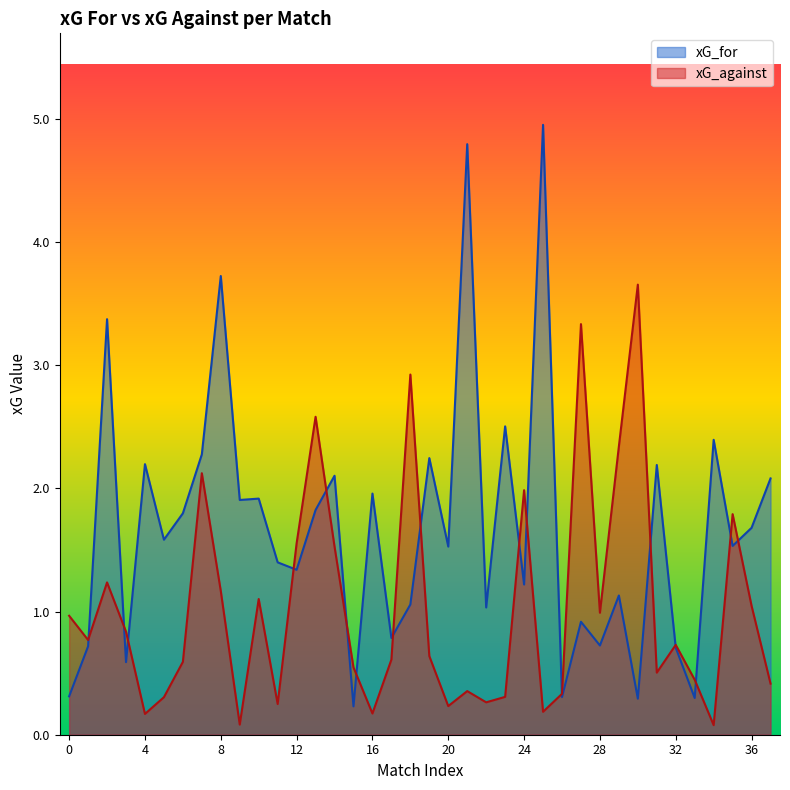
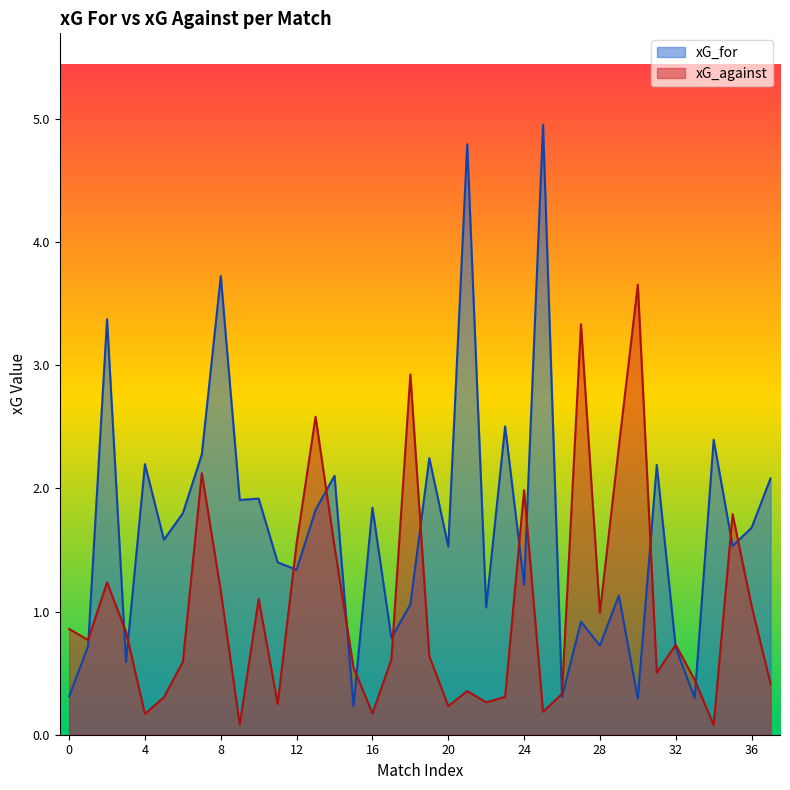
xG_against, 0: 0.97 -> 0.86
xG_for, 16: 1.96 -> 1.84
